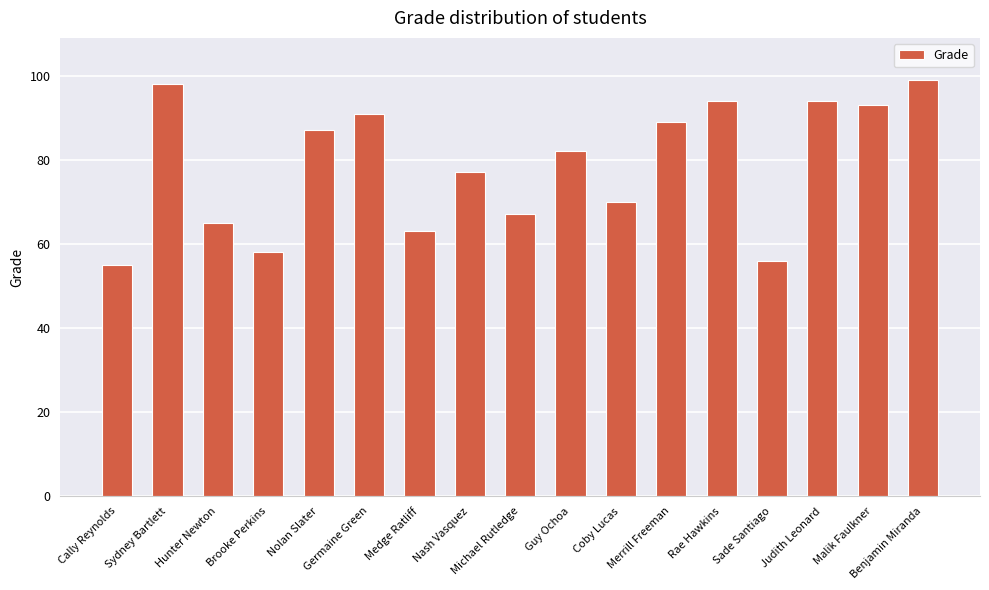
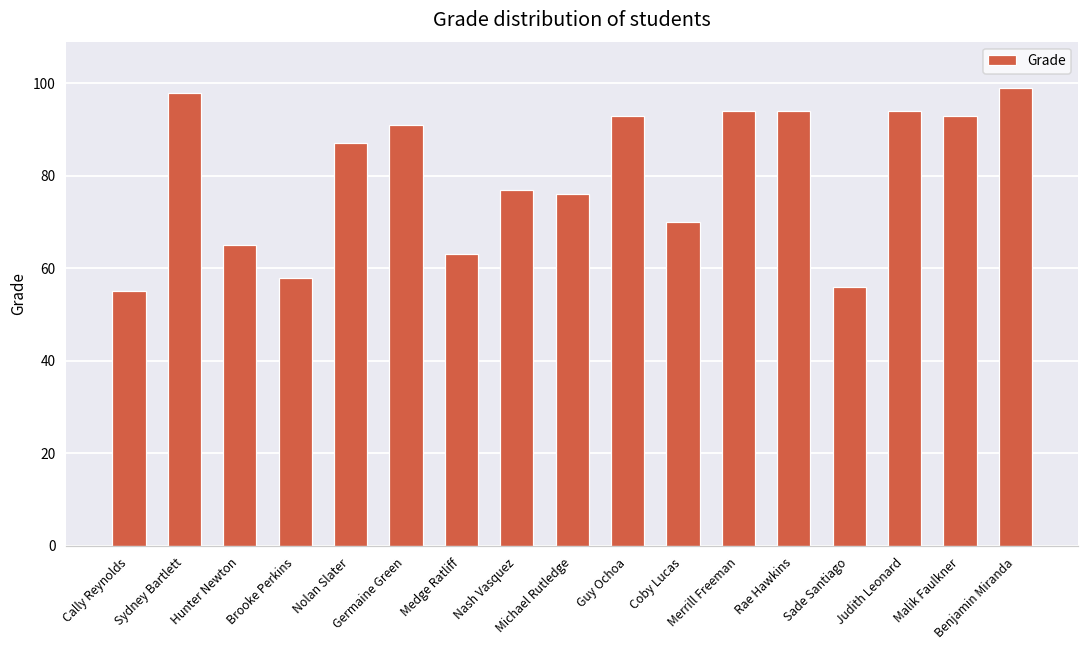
Michael Rutledge: 67 -> 76
Guy Ochoa: 82 -> 93
Merrill Freeman: 89 -> 94
